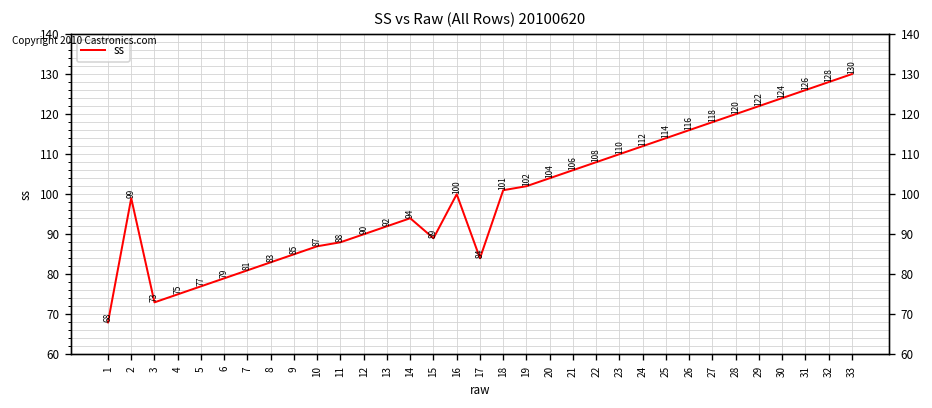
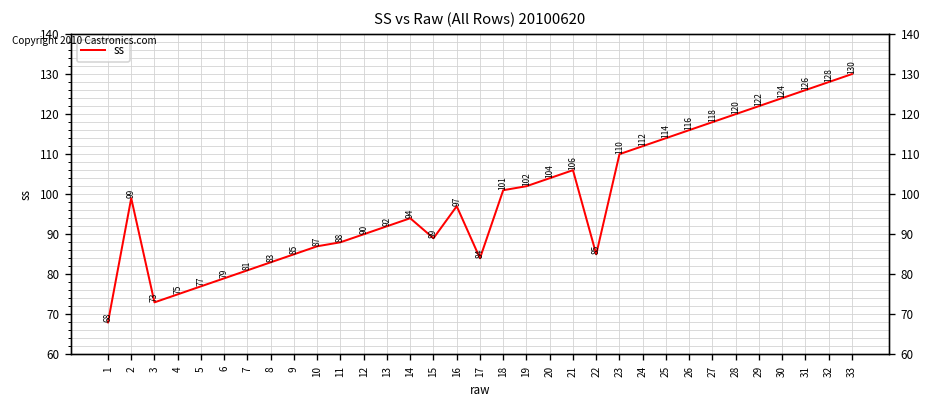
16: 100 -> 97
22: 108 -> 85
